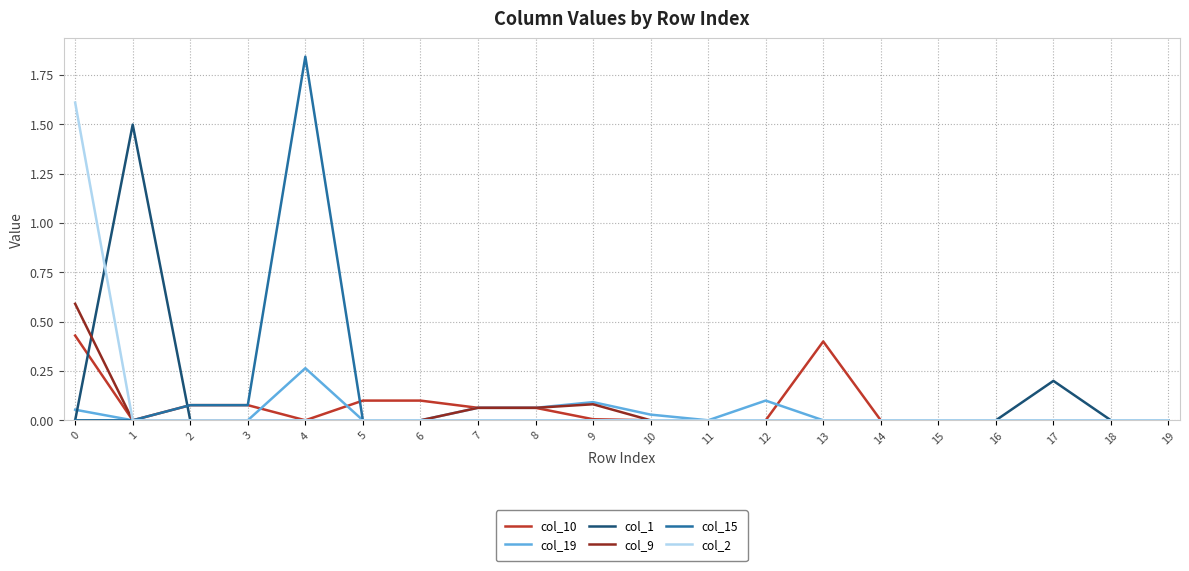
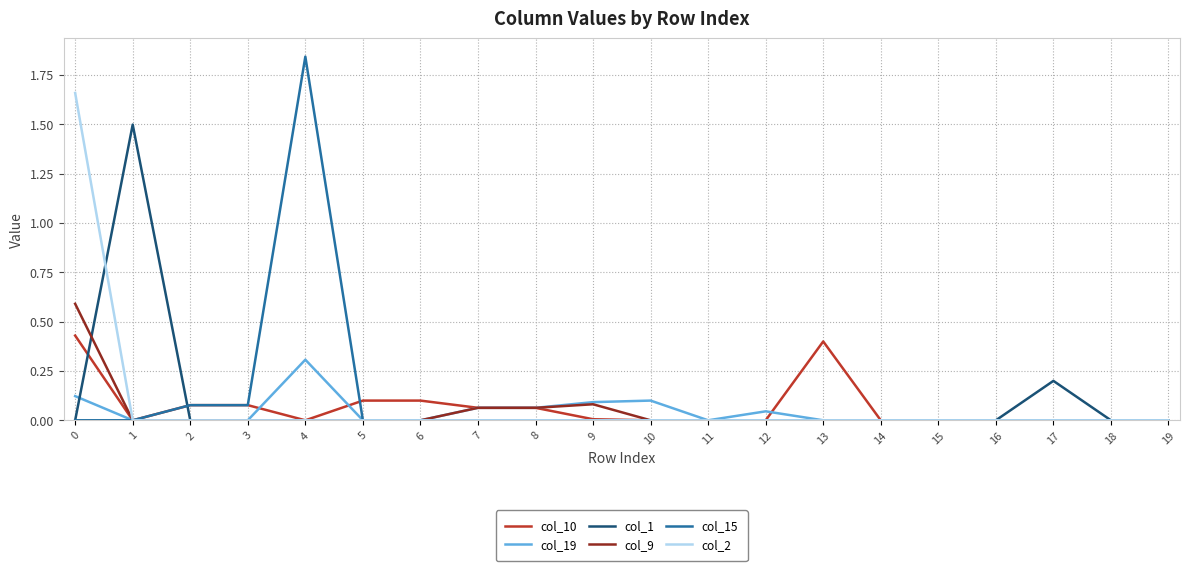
col_19, 0: 0.05 -> 0.12
col_2, 0: 1.61 -> 1.66
col_19, 4: 0.26 -> 0.31
col_19, 10: 0.03 -> 0.10
col_19, 12: 0.10 -> 0.05
